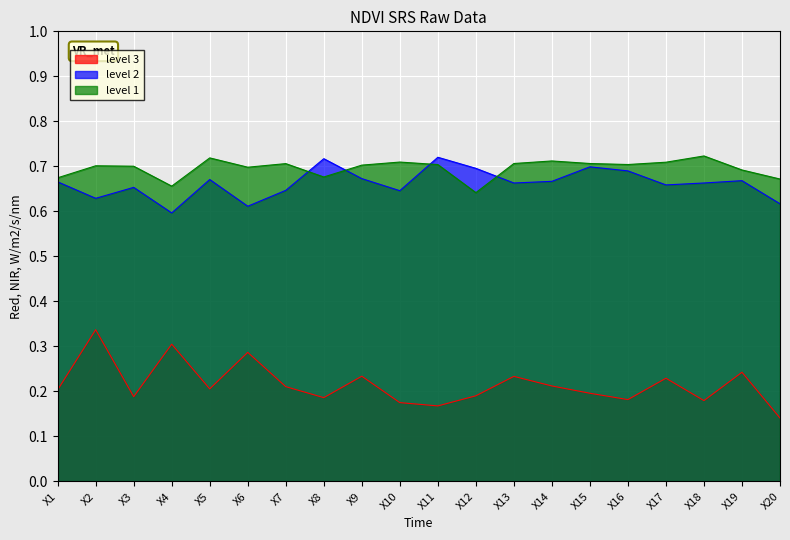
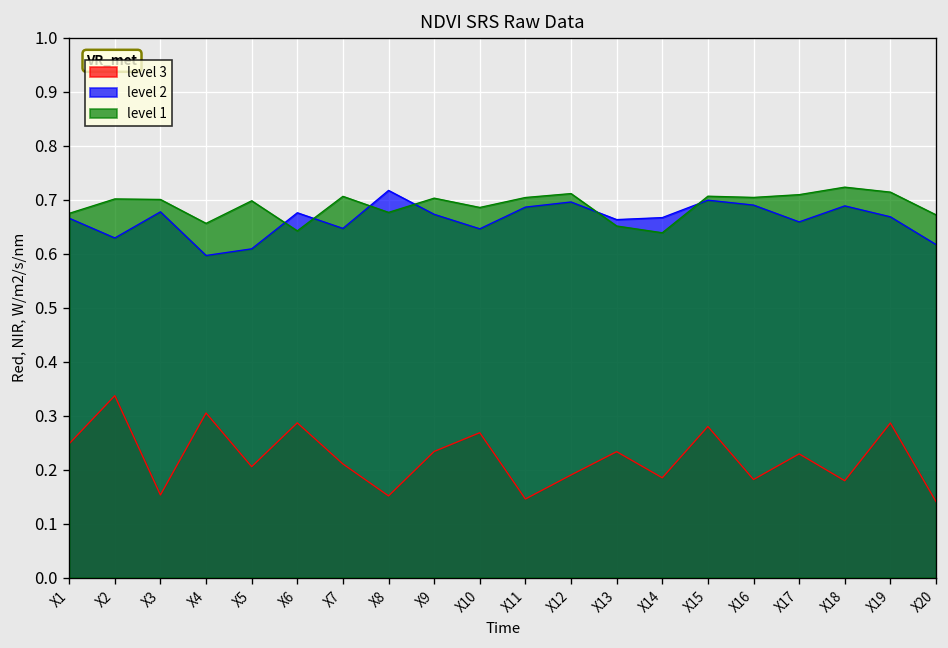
level 3, X1: 0.20 -> 0.25
level 3, X3: 0.19 -> 0.15
level 2, X3: 0.65 -> 0.68
level 2, X5: 0.67 -> 0.61
level 1, X5: 0.72 -> 0.70
level 2, X6: 0.61 -> 0.68
level 1, X6: 0.70 -> 0.64
level 3, X8: 0.19 -> 0.15
level 3, X10: 0.18 -> 0.27
level 1, X10: 0.71 -> 0.69
level 3, X11: 0.17 -> 0.15
level 2, X11: 0.72 -> 0.69
level 1, X12: 0.64 -> 0.71
level 1, X13: 0.71 -> 0.65
level 3, X14: 0.21 -> 0.18
level 1, X14: 0.71 -> 0.64
level 3, X15: 0.20 -> 0.28
level 2, X18: 0.66 -> 0.69
level 3, X19: 0.24 -> 0.29
level 1, X19: 0.69 -> 0.71
